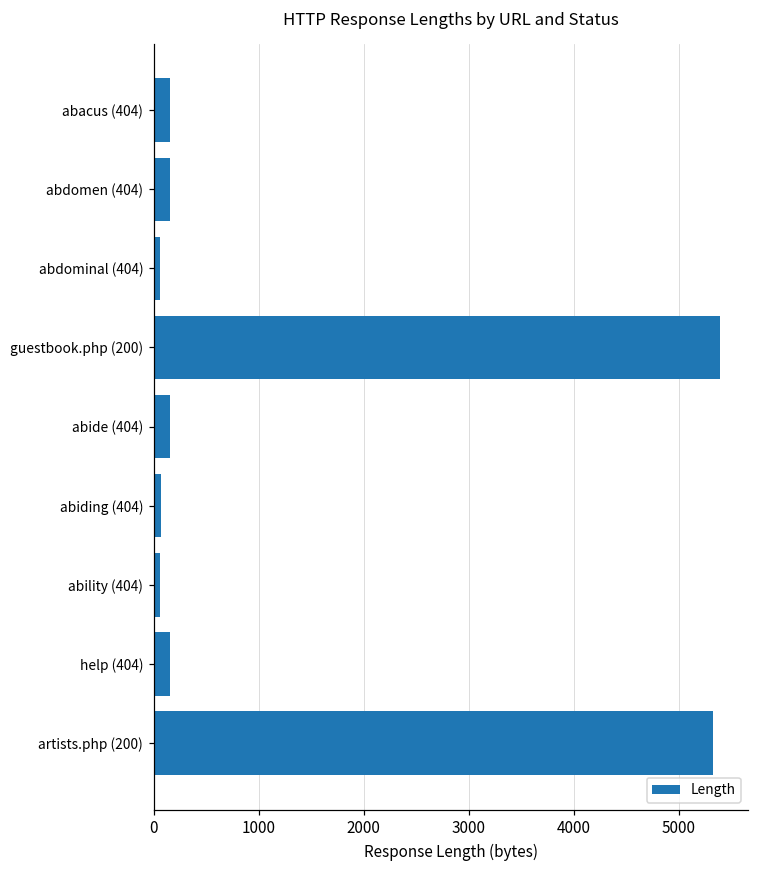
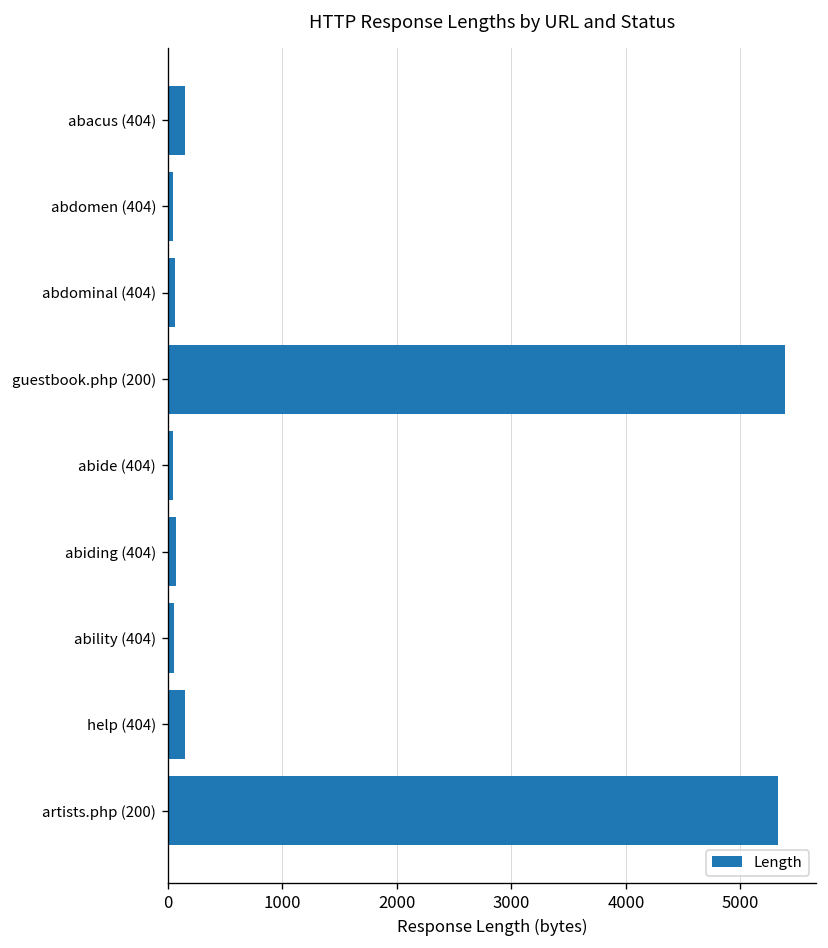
abdomen (404): 200 -> 0
abide (404): 200 -> 0
